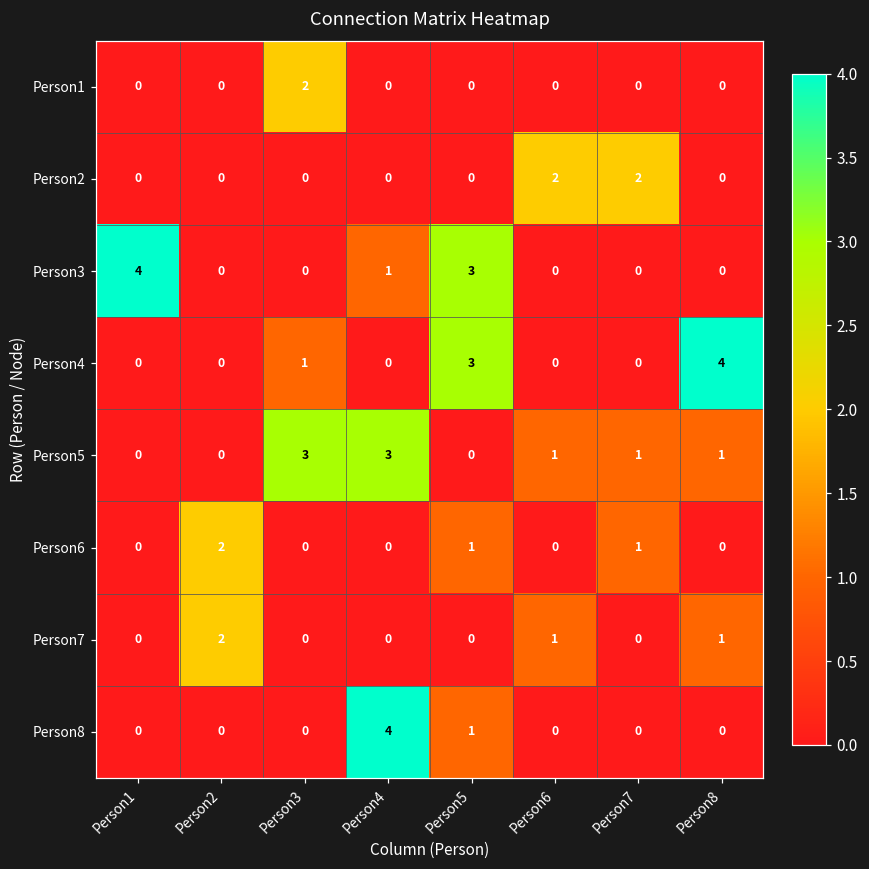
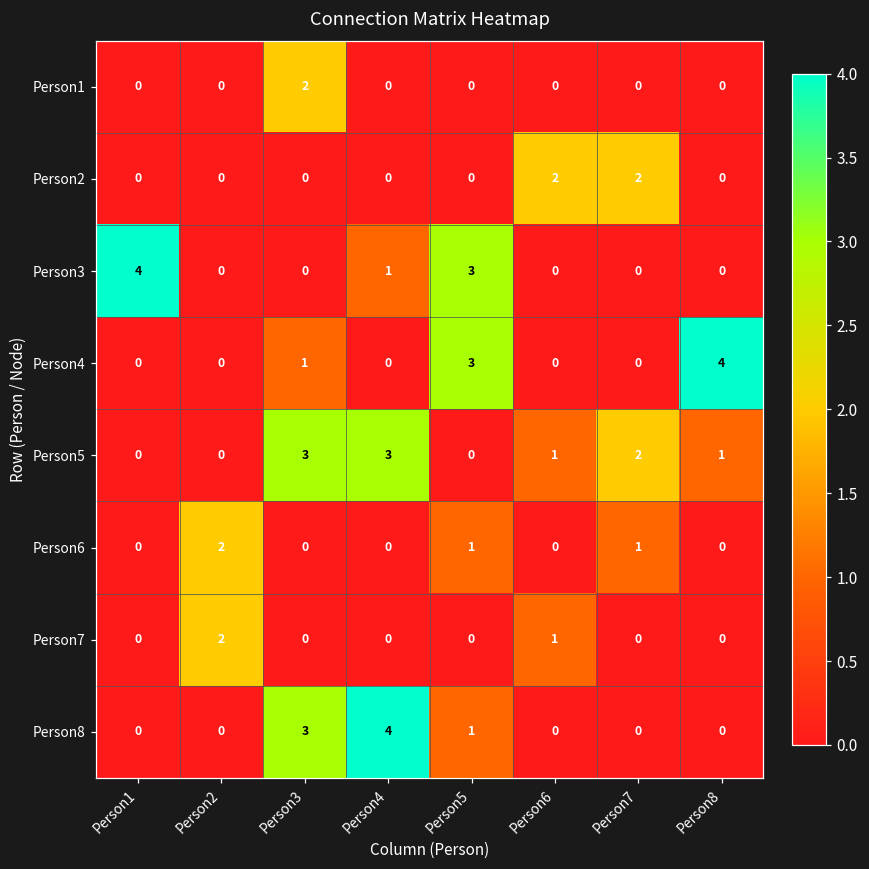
Person5, Person7: 1 -> 2
Person7, Person8: 1 -> 0
Person8, Person3: 0 -> 3
